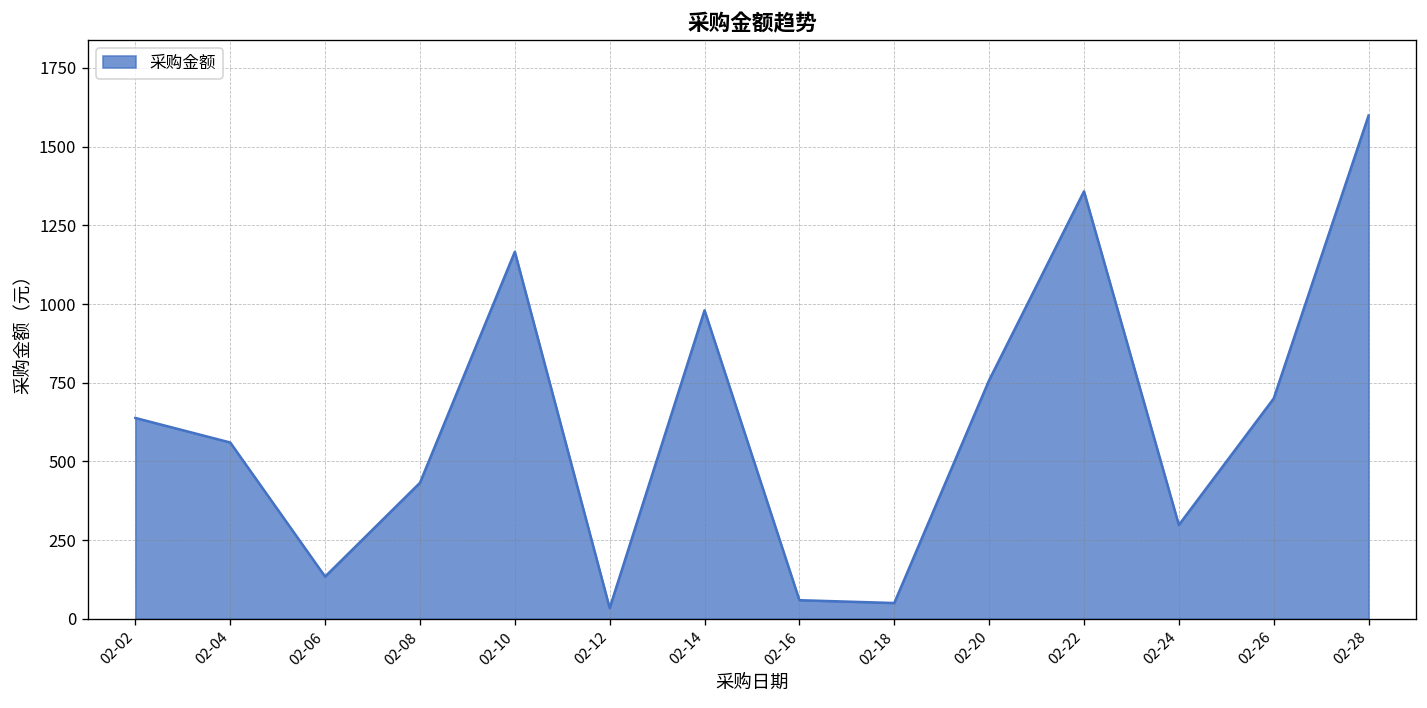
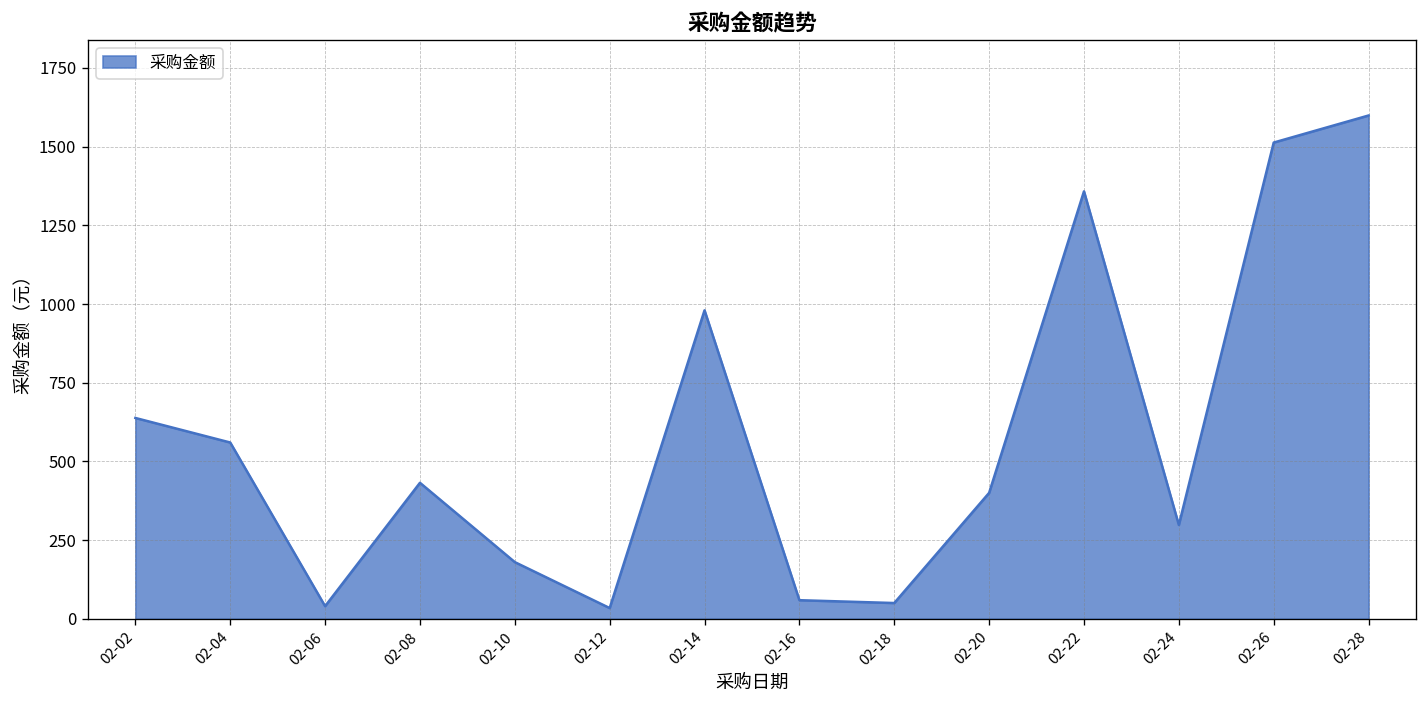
02-06: 130 -> 40
02-10: 1170 -> 180
02-20: 760 -> 400
02-26: 700 -> 1510
